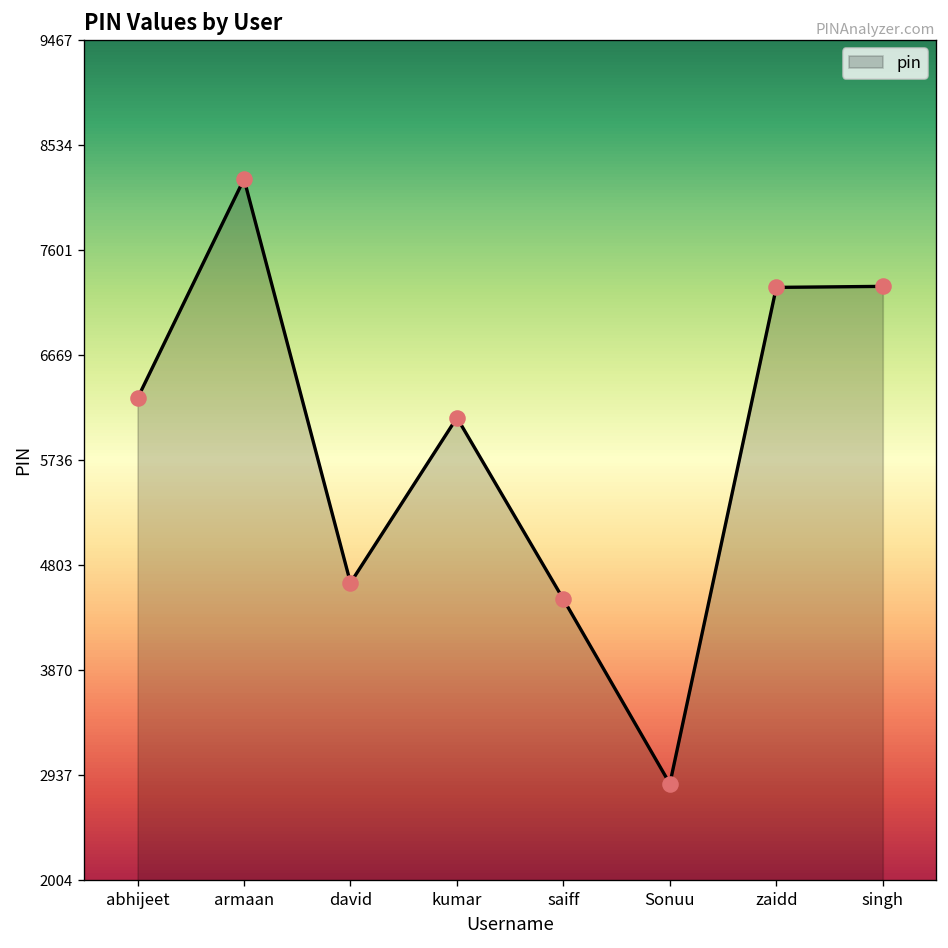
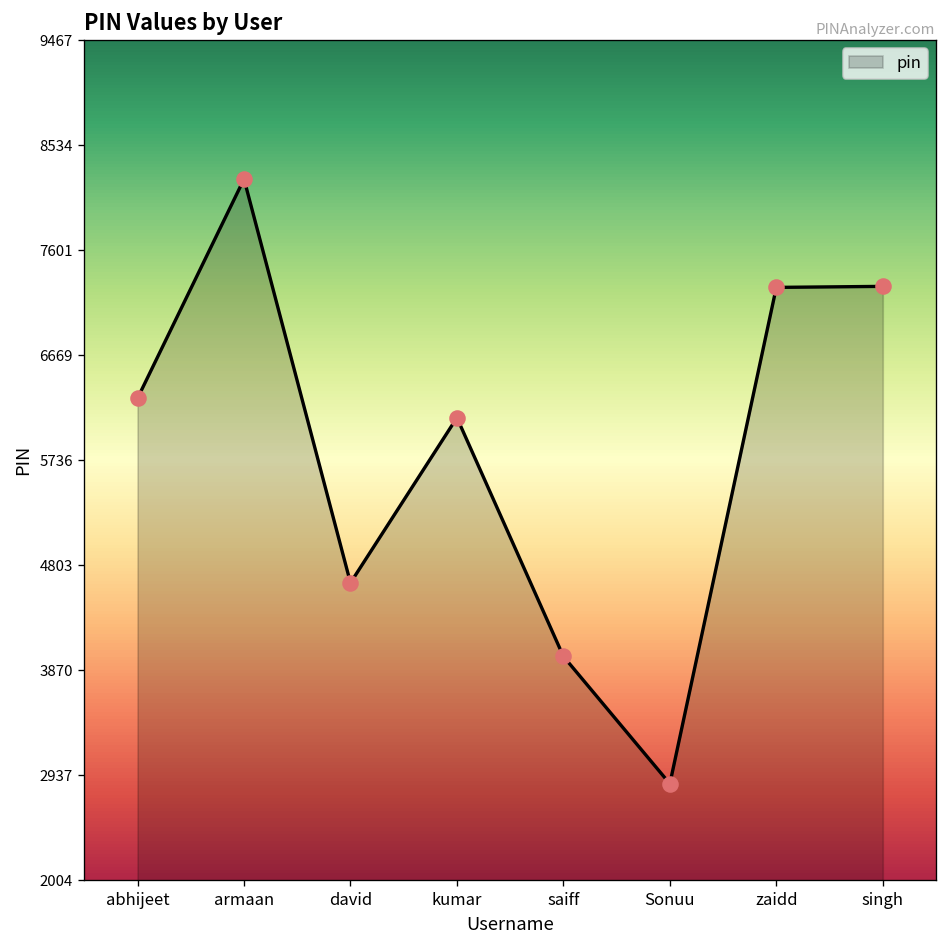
saiff: 4500 -> 4000
